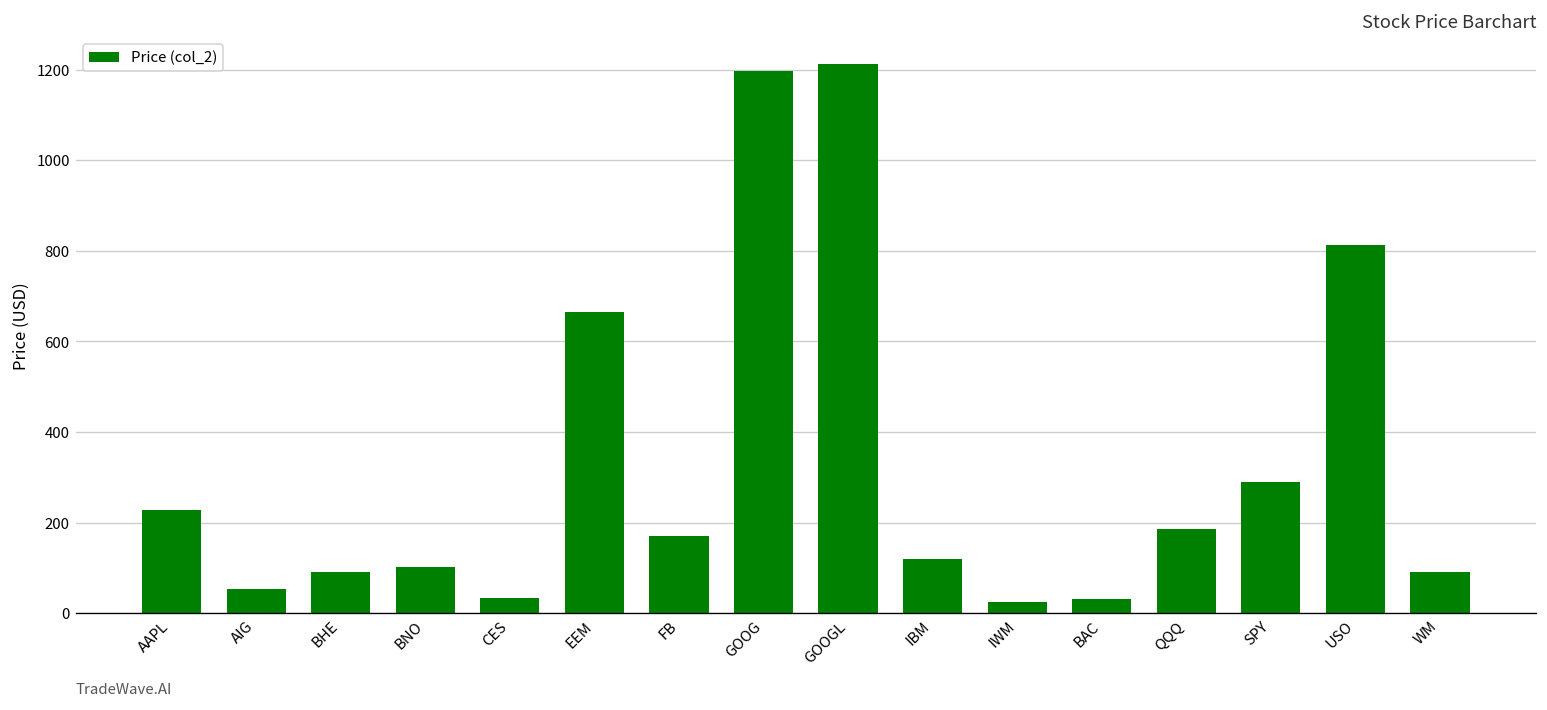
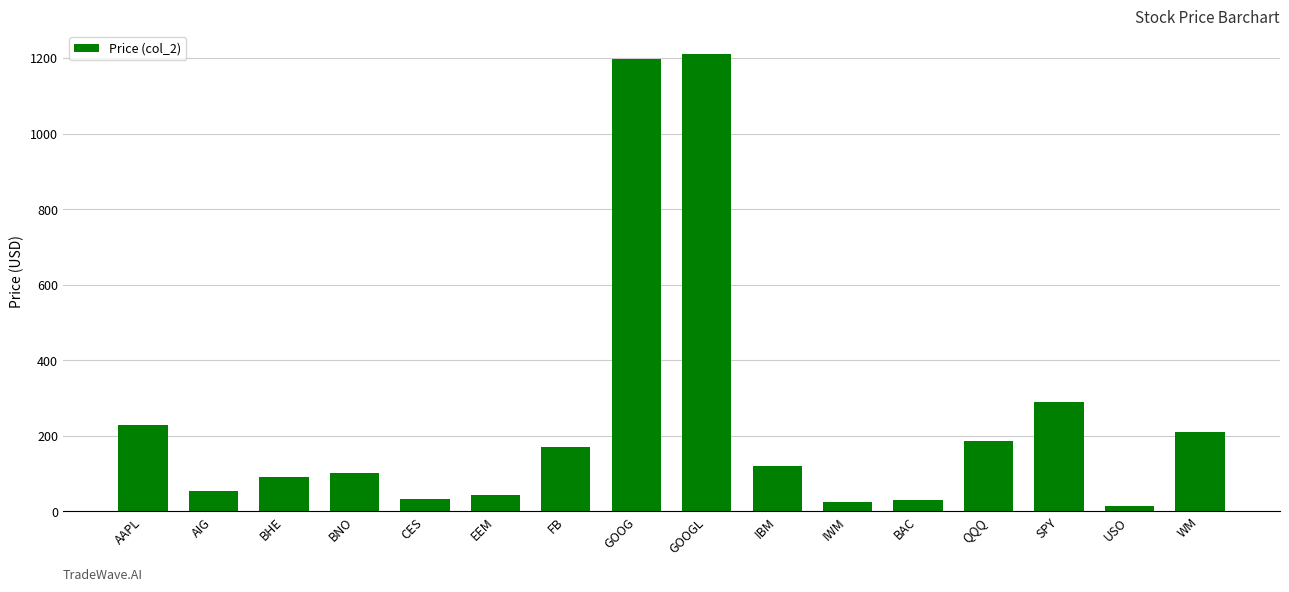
EEM: 660 -> 40
USO: 810 -> 10
WM: 90 -> 210
